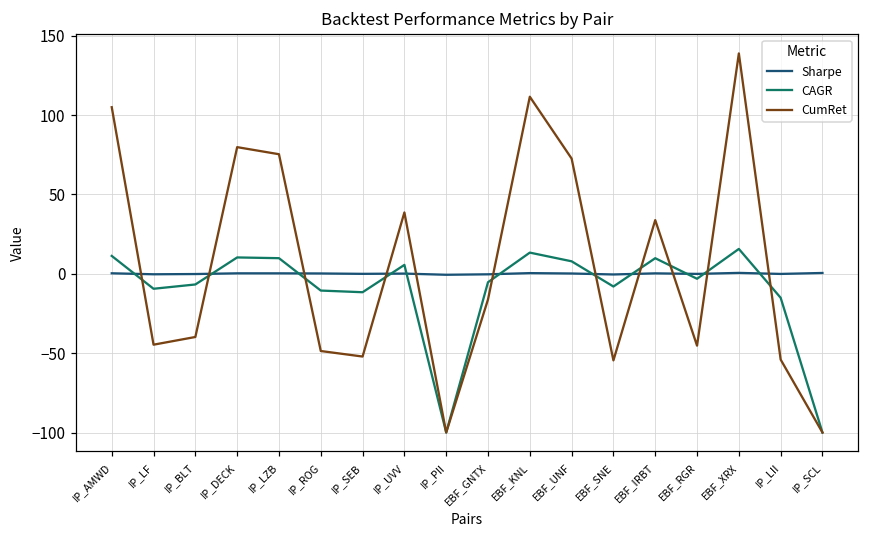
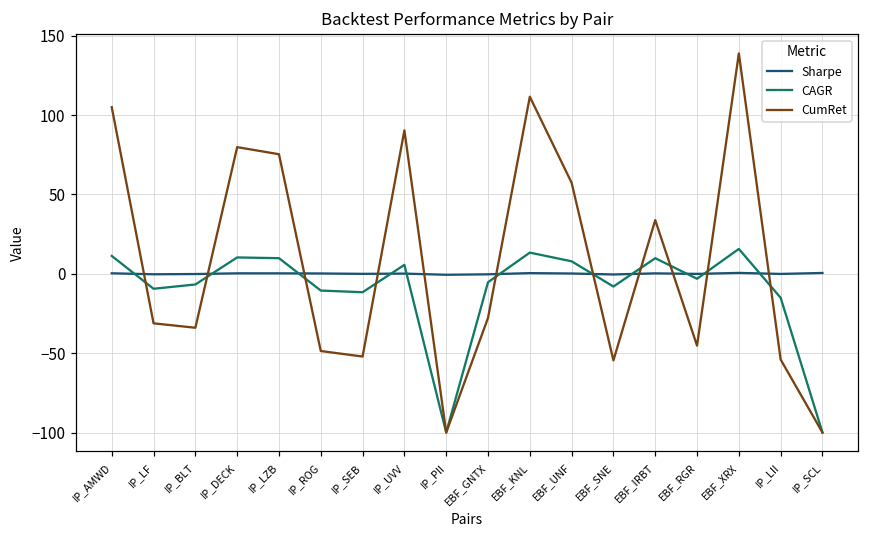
CumRet, IP_LF: -45 -> -31
CumRet, IP_BLT: -40 -> -34
CumRet, IP_UVV: 39 -> 90
CumRet, EBF_GNTX: -16 -> -28
CumRet, EBF_UNF: 73 -> 57
